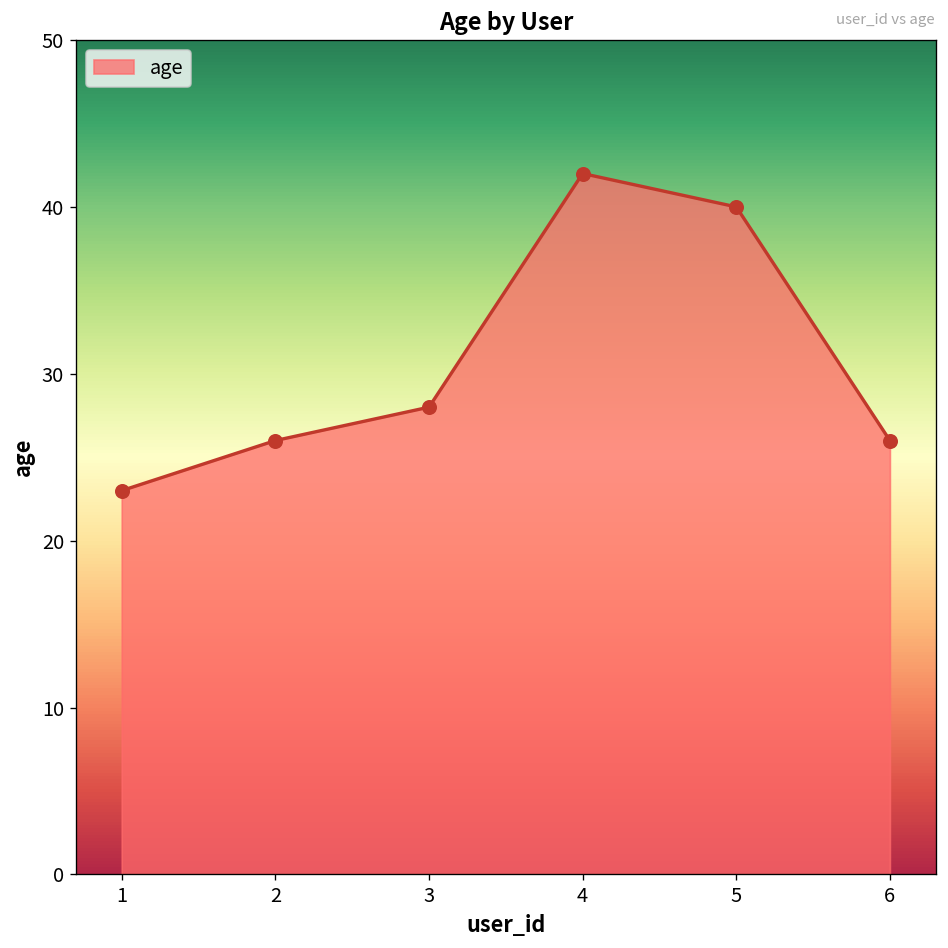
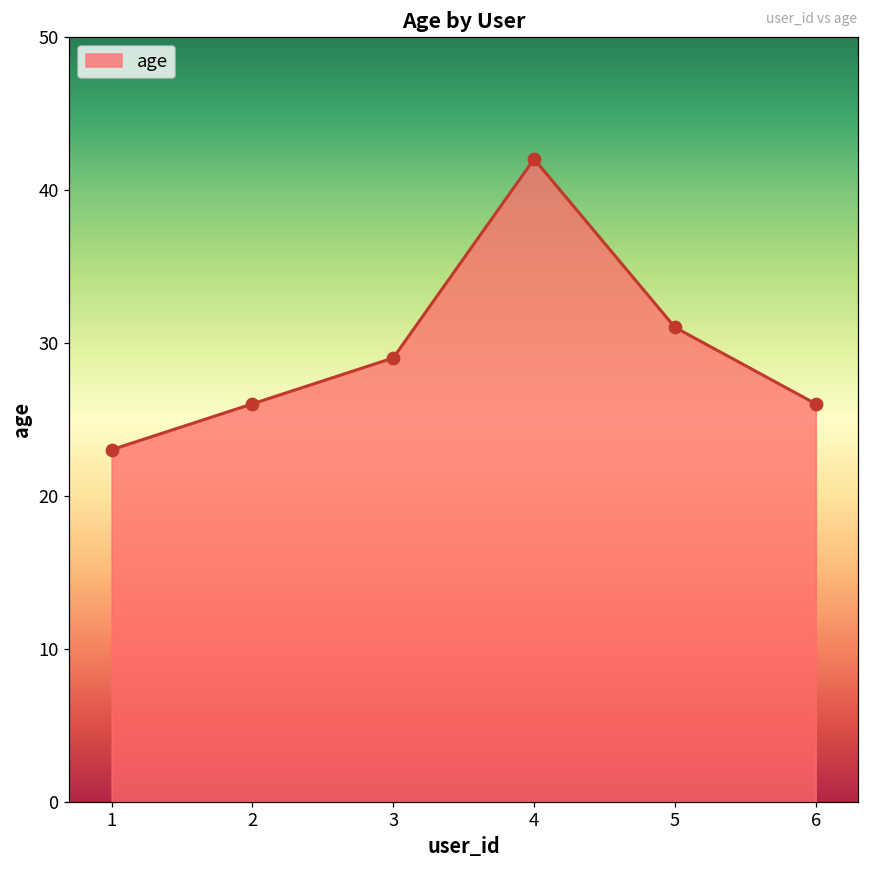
3: 28 -> 29
5: 40 -> 31
